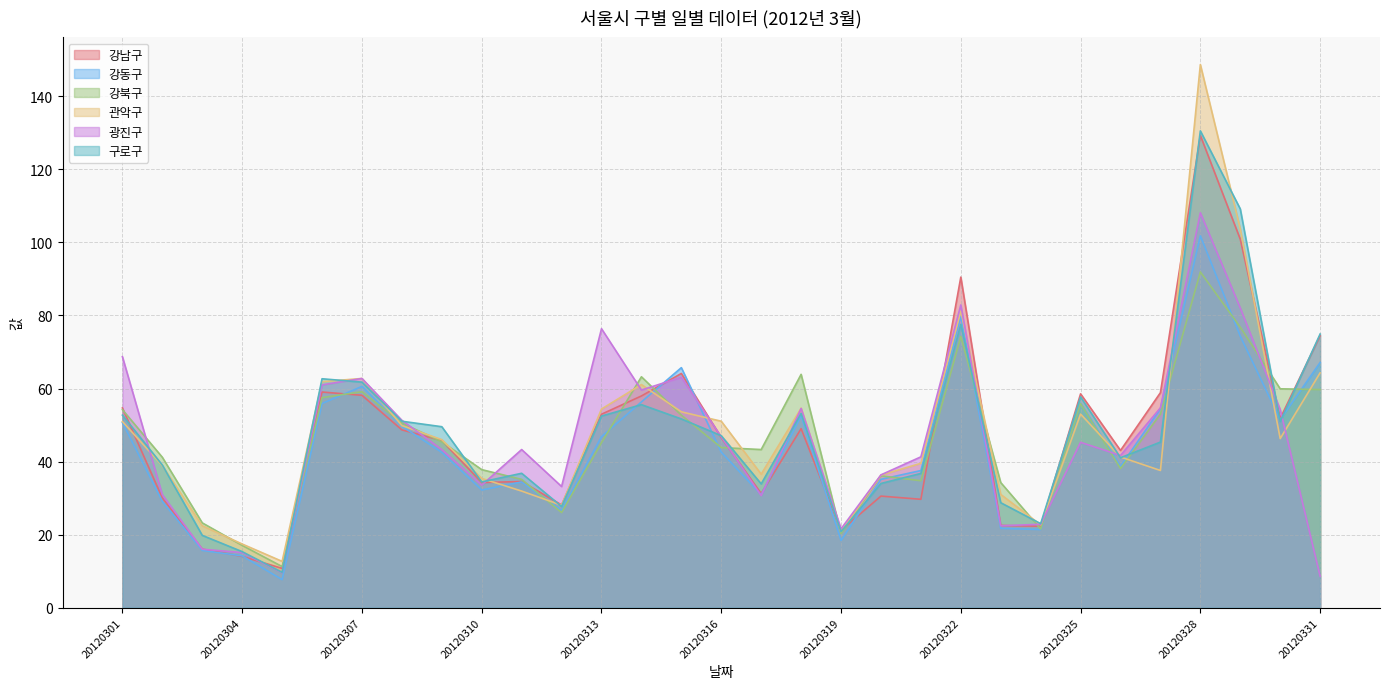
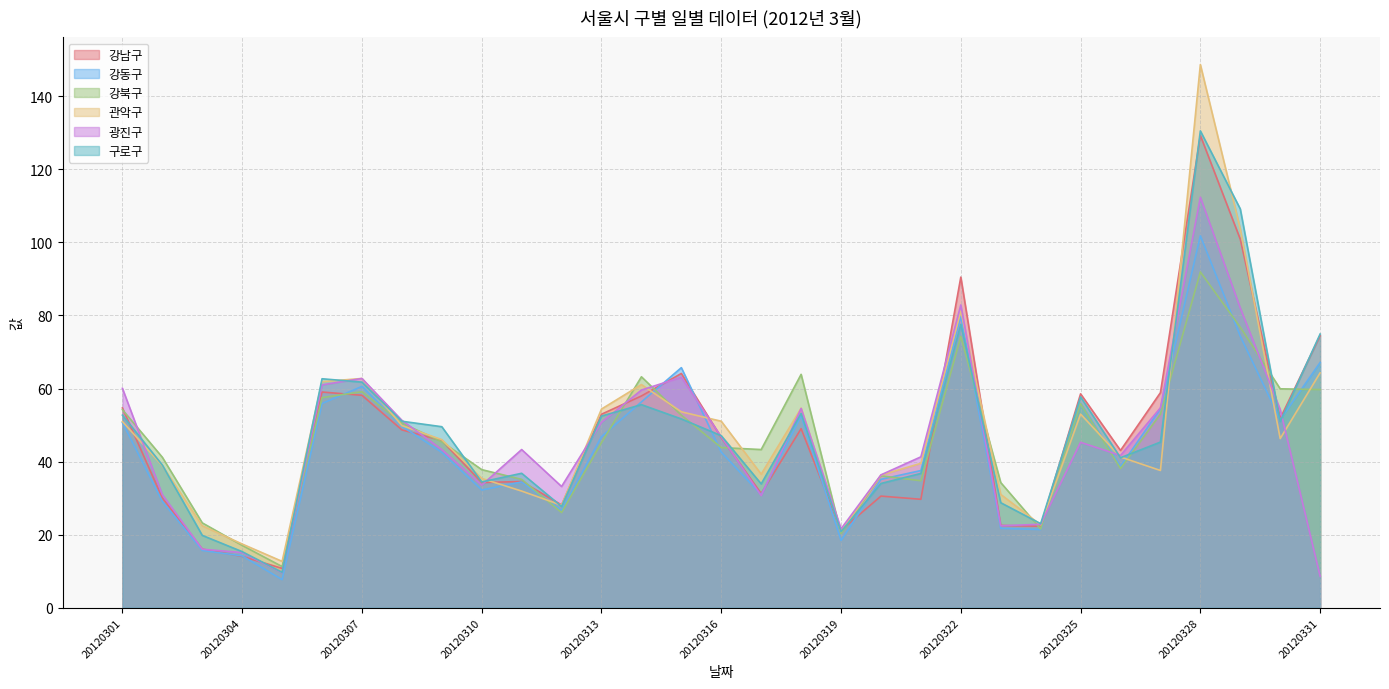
광진구, 20120301: 69 -> 60
광진구, 20120313: 76 -> 51
광진구, 20120328: 108 -> 112
